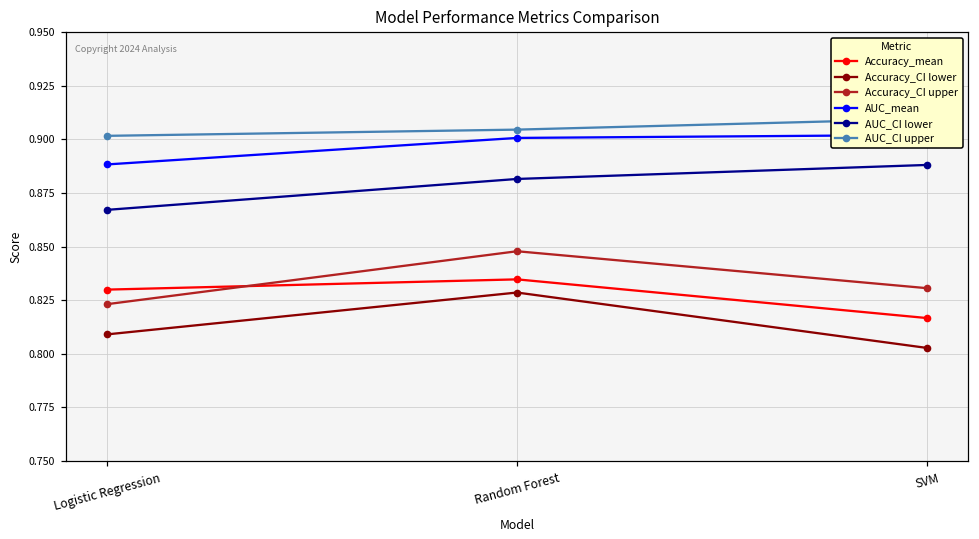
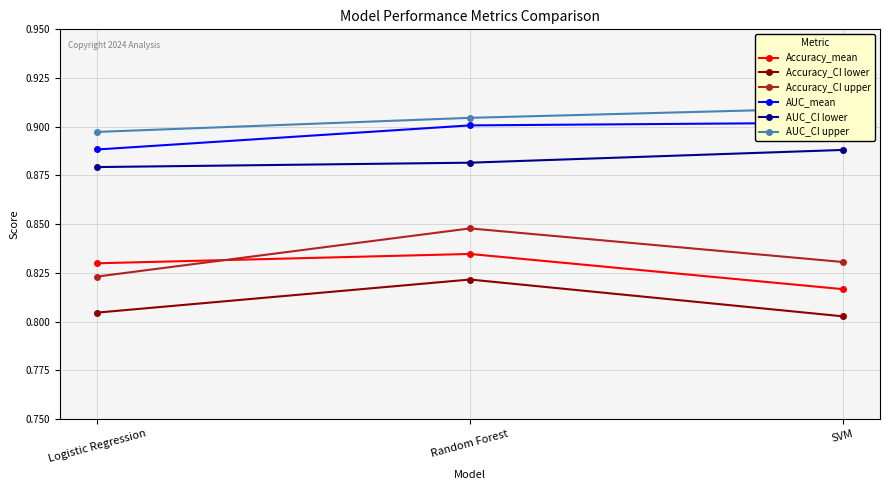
Accuracy_CI lower, Logistic Regression: 0.809 -> 0.805
AUC_CI lower, Logistic Regression: 0.867 -> 0.879
AUC_CI upper, Logistic Regression: 0.902 -> 0.897
Accuracy_CI lower, Random Forest: 0.829 -> 0.822
